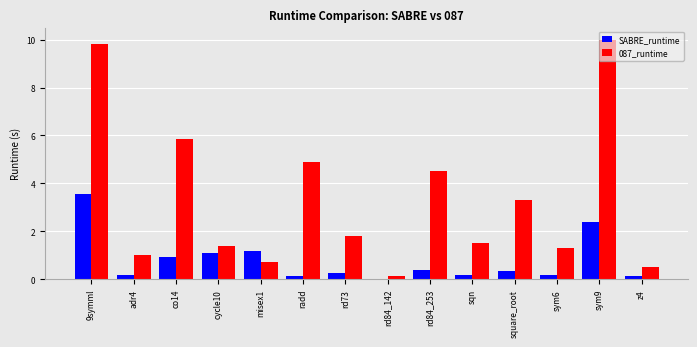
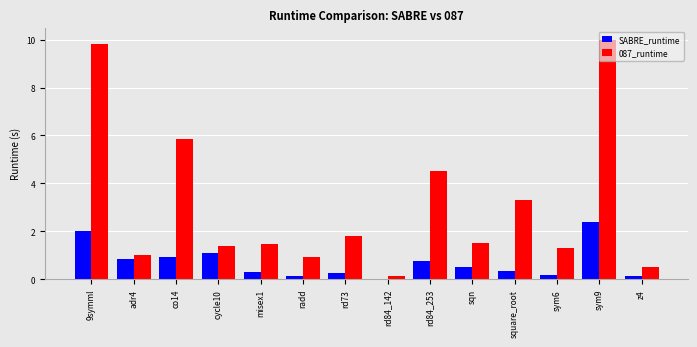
SABRE_runtime, 9symml: 3.6 -> 2.0
SABRE_runtime, adr4: 0.2 -> 0.9
SABRE_runtime, misex1: 1.2 -> 0.3
087_runtime, misex1: 0.7 -> 1.5
087_runtime, radd: 4.9 -> 1.0
SABRE_runtime, rd84_253: 0.4 -> 0.8
SABRE_runtime, sqn: 0.2 -> 0.5
